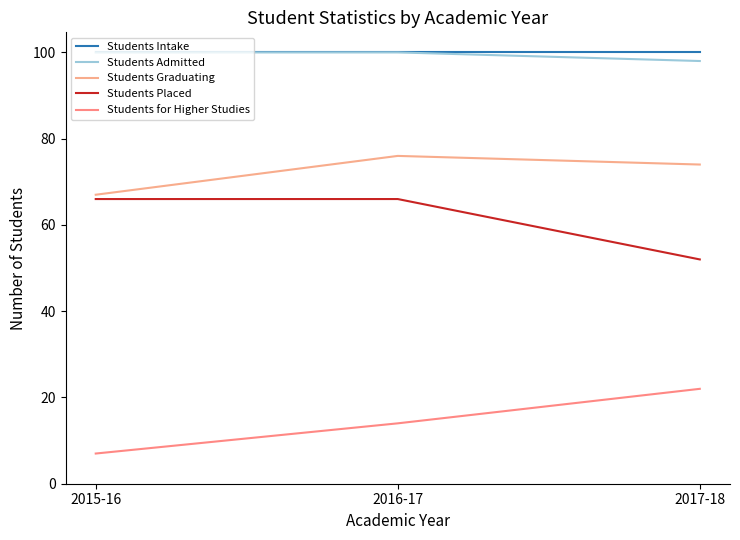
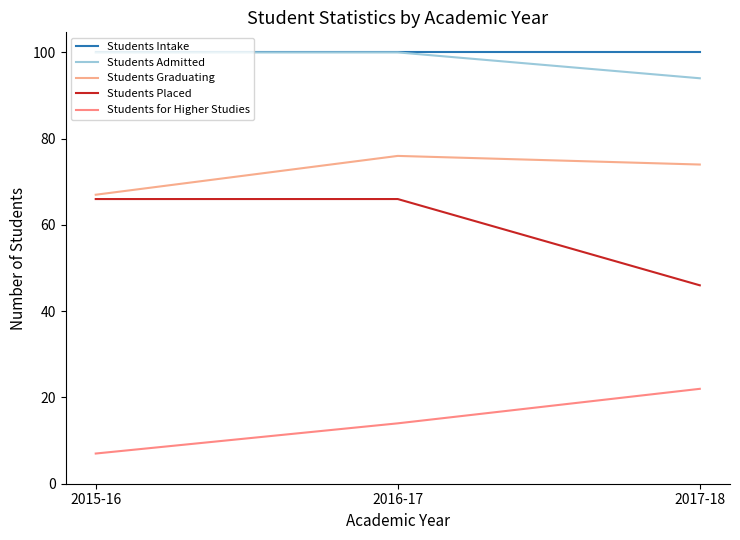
Students Admitted, 2017-18: 98 -> 94
Students Placed, 2017-18: 52 -> 46
